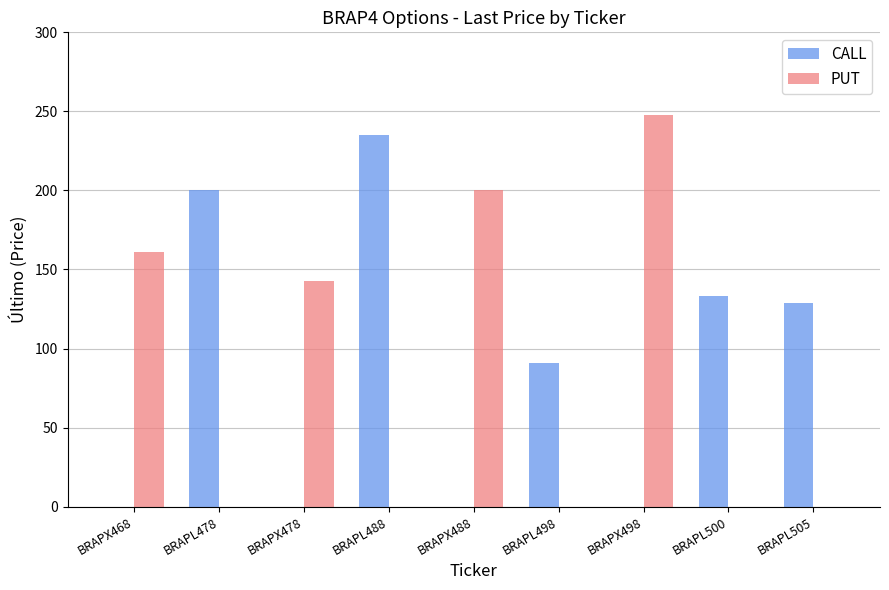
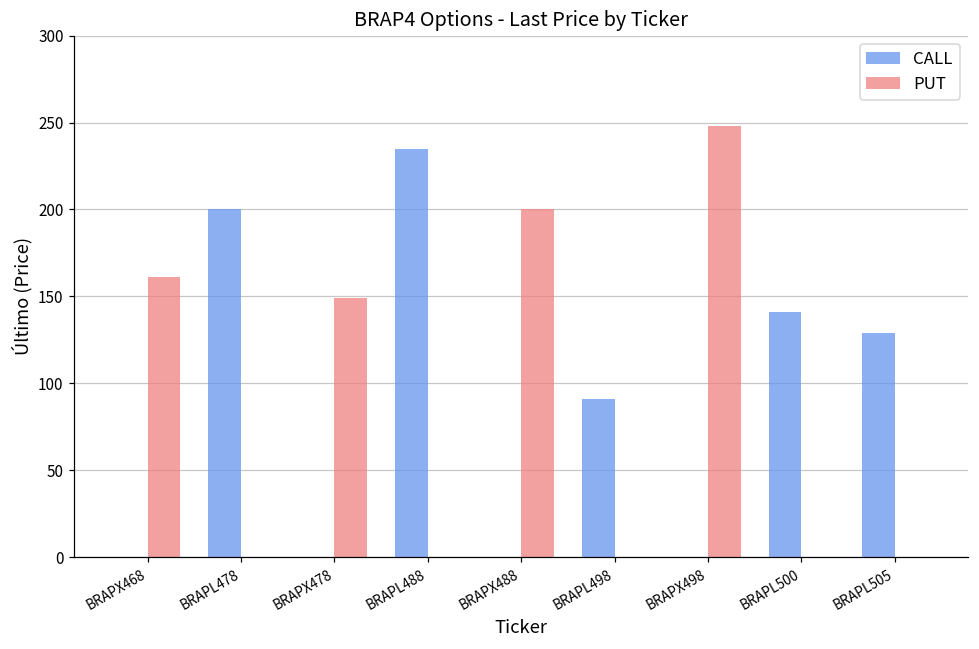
PUT, BRAPX478: 143 -> 149
CALL, BRAPL500: 133 -> 141
